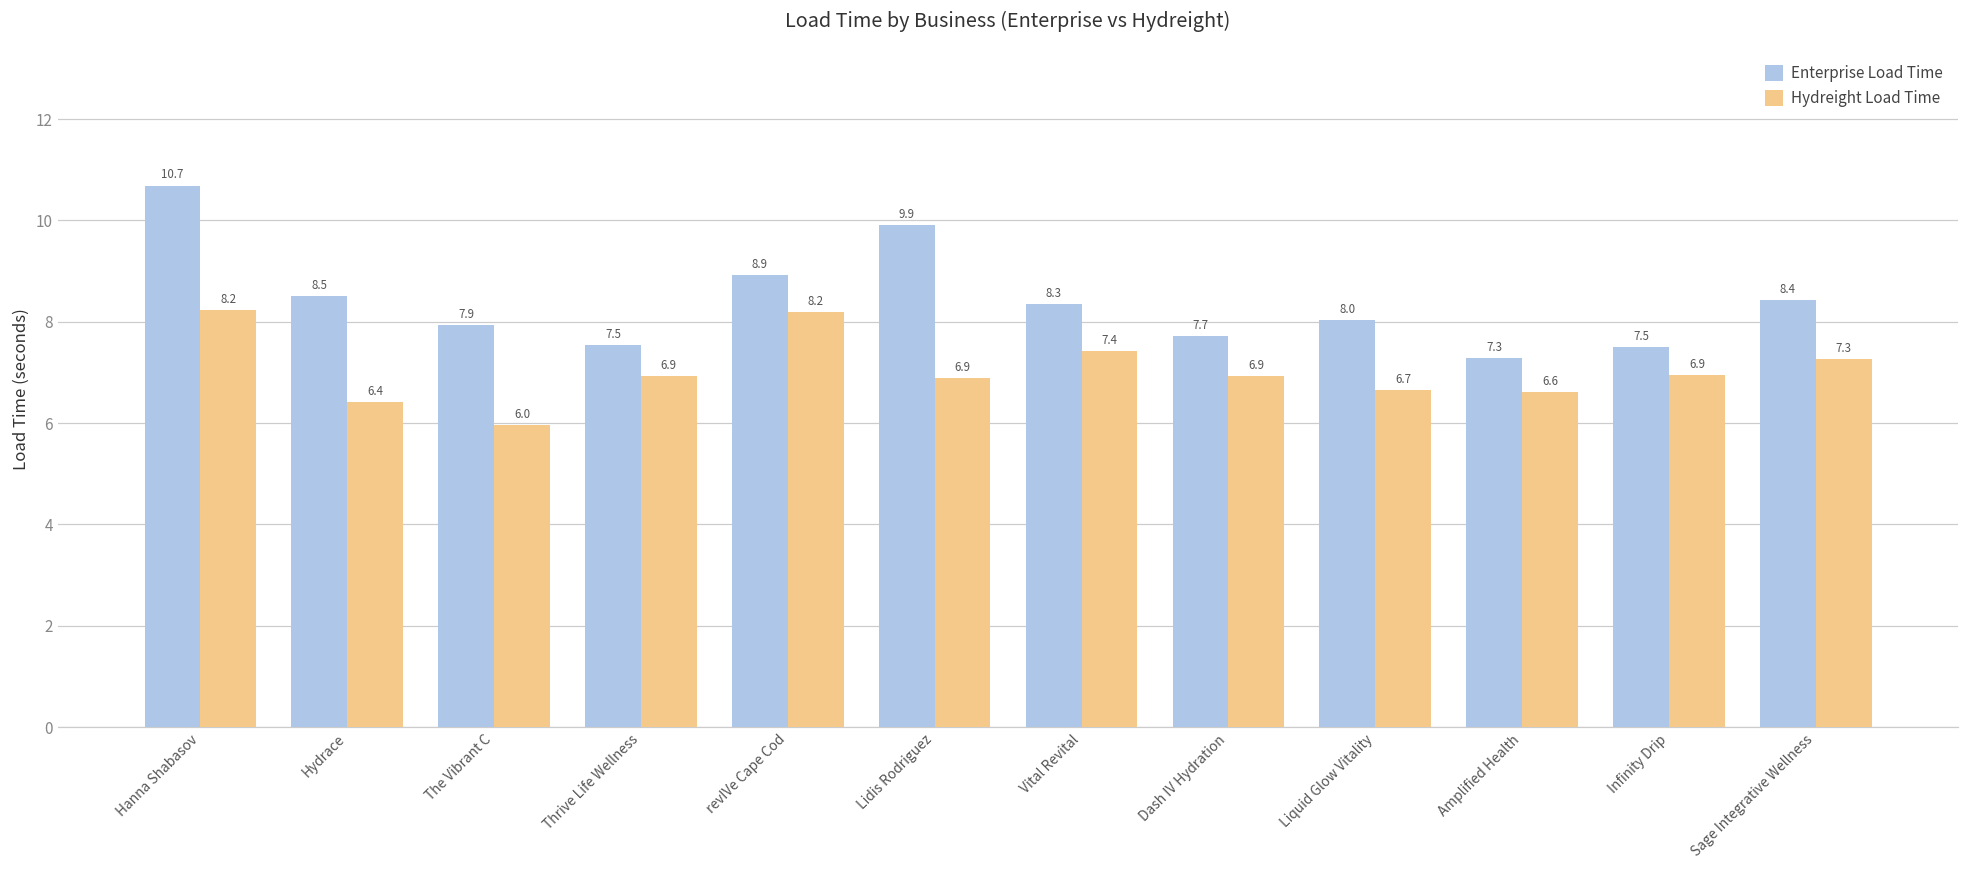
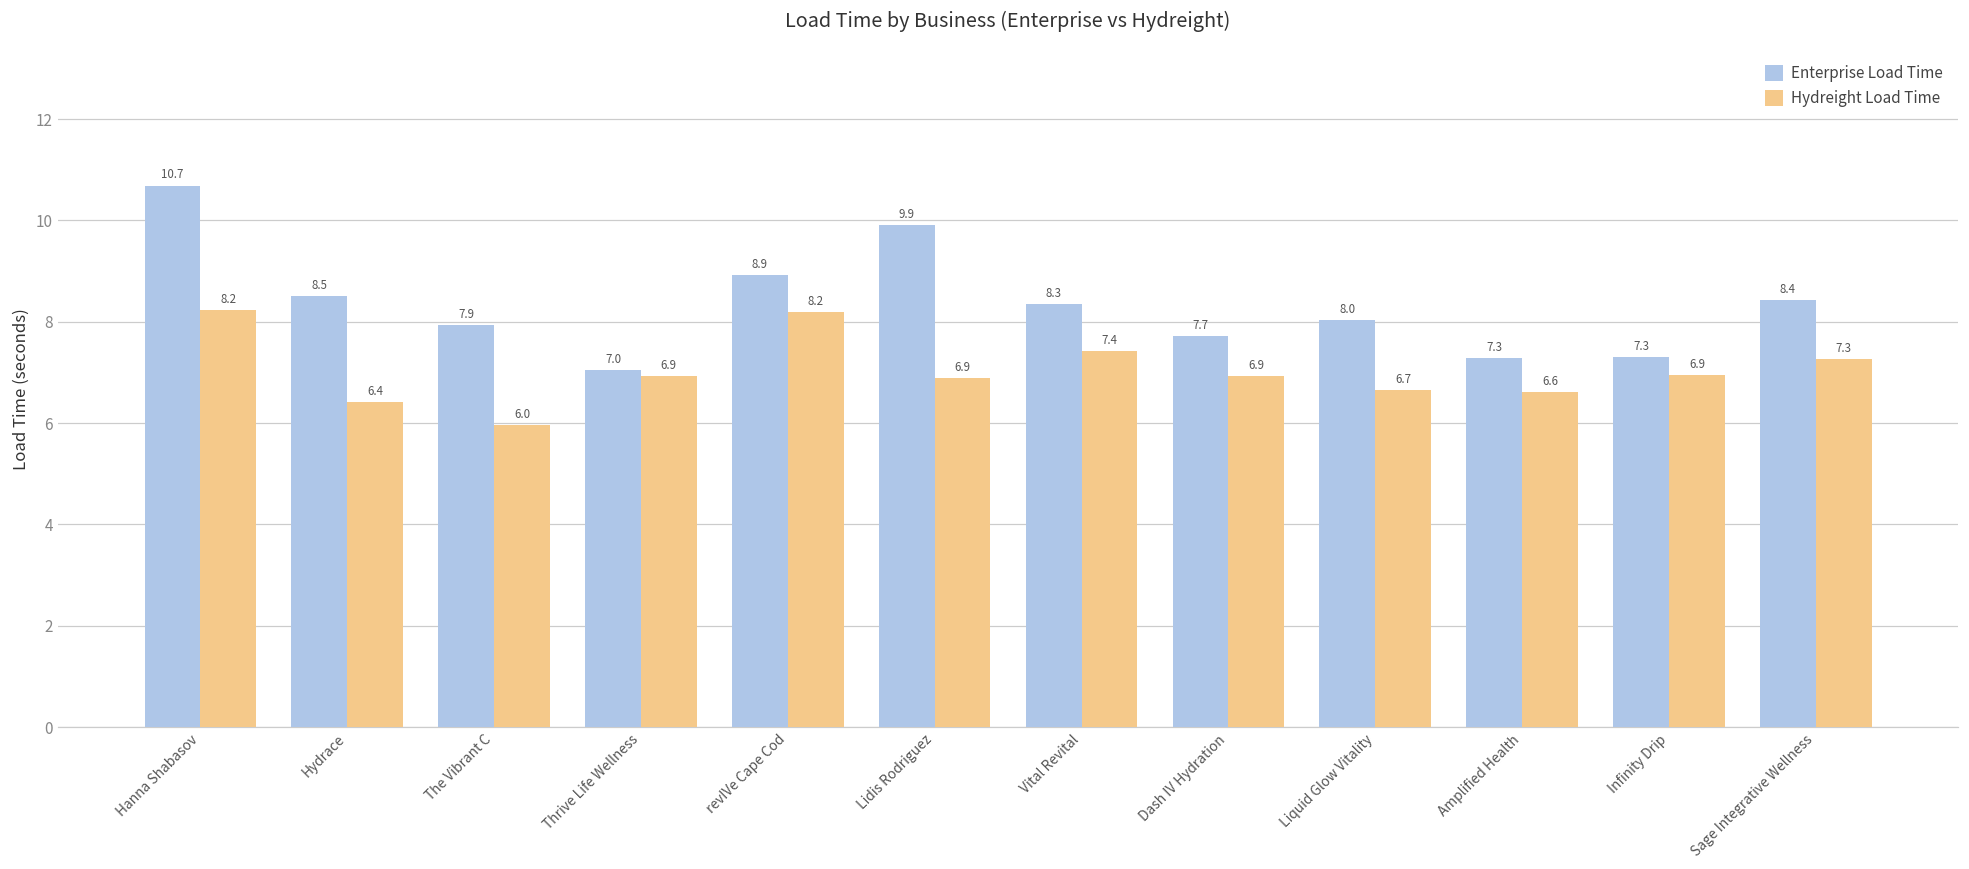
Enterprise Load Time, Thrive Life Wellness: 7.5 -> 7.0
Enterprise Load Time, Infinity Drip: 7.5 -> 7.3
